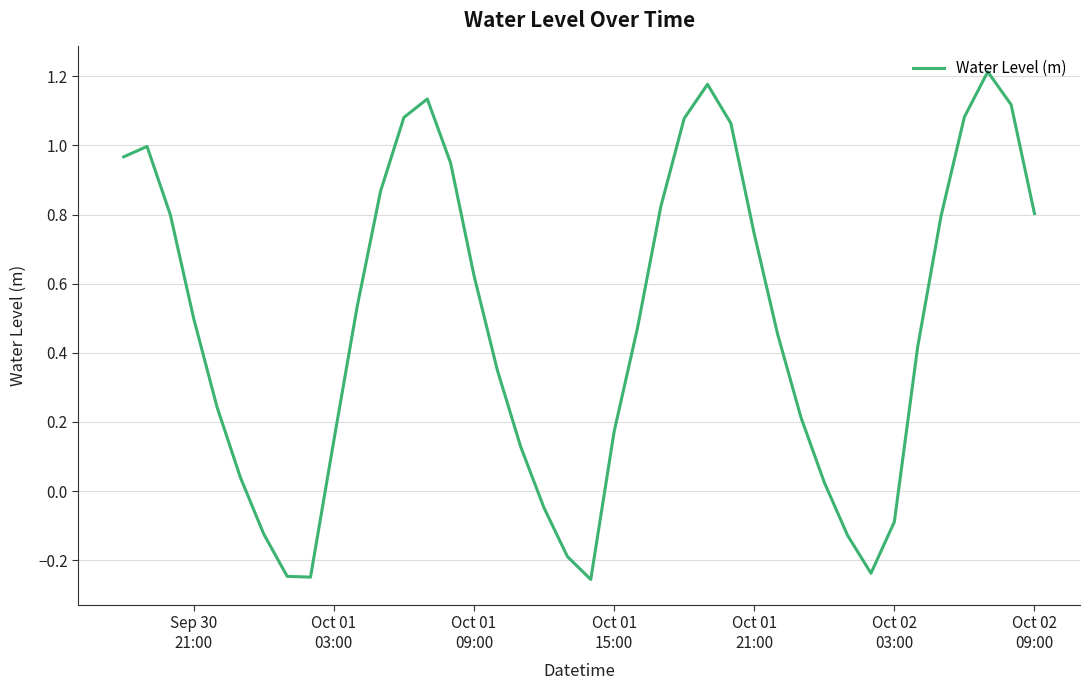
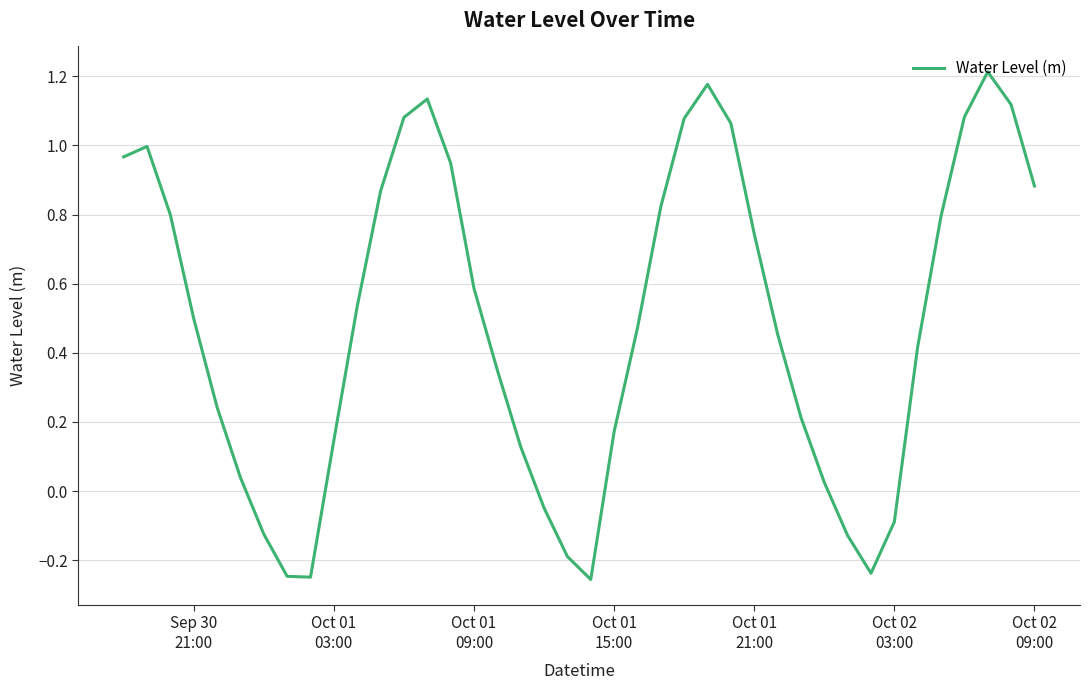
Oct 01 09:00: 0.62 -> 0.59
Oct 02 09:00: 0.80 -> 0.88
